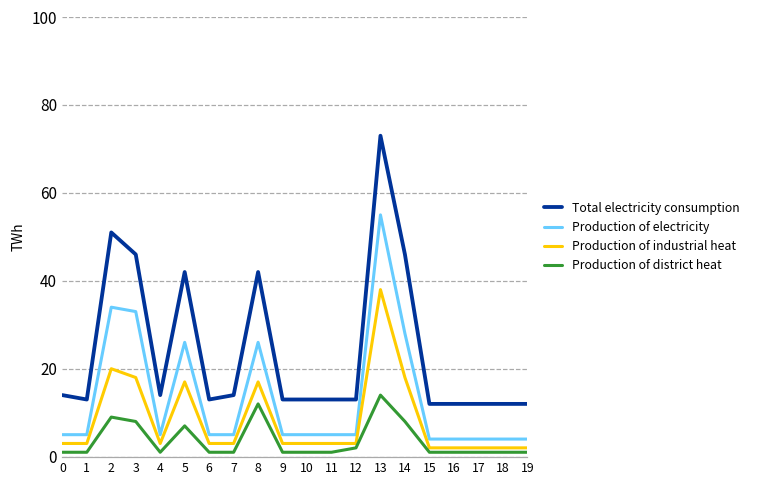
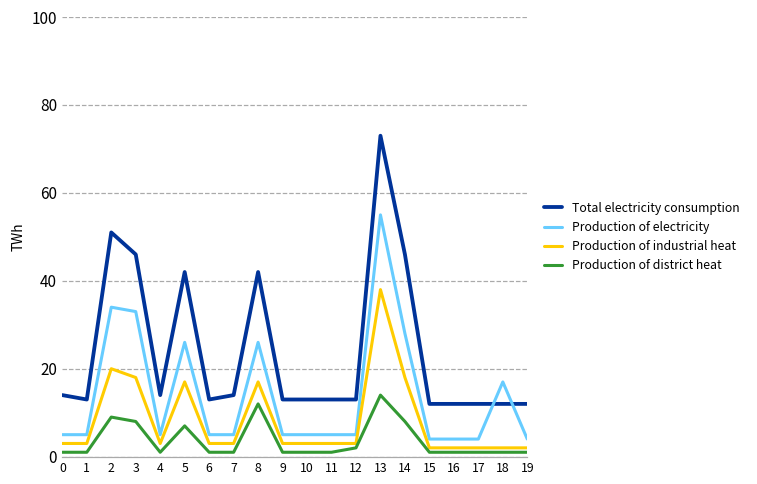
Production of electricity, 18: 4 -> 17
